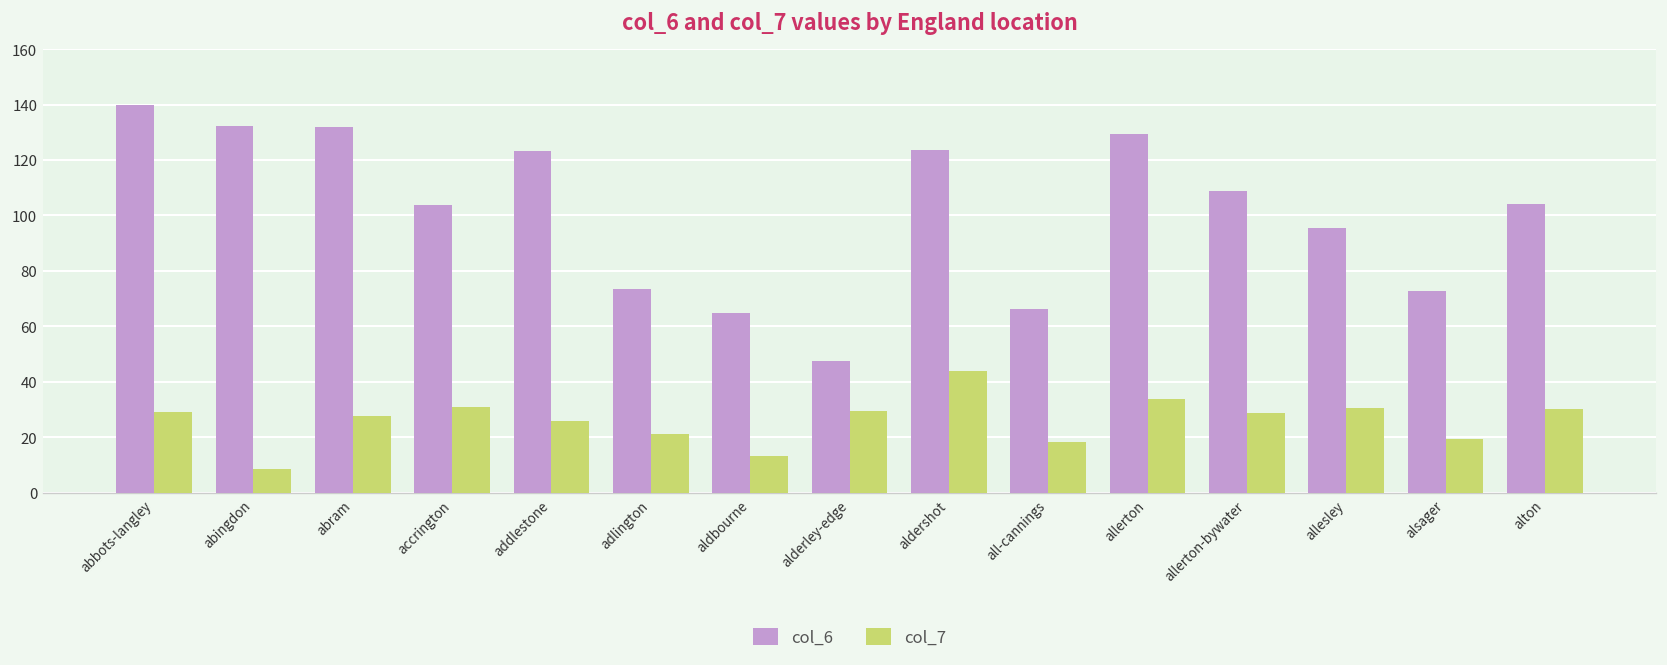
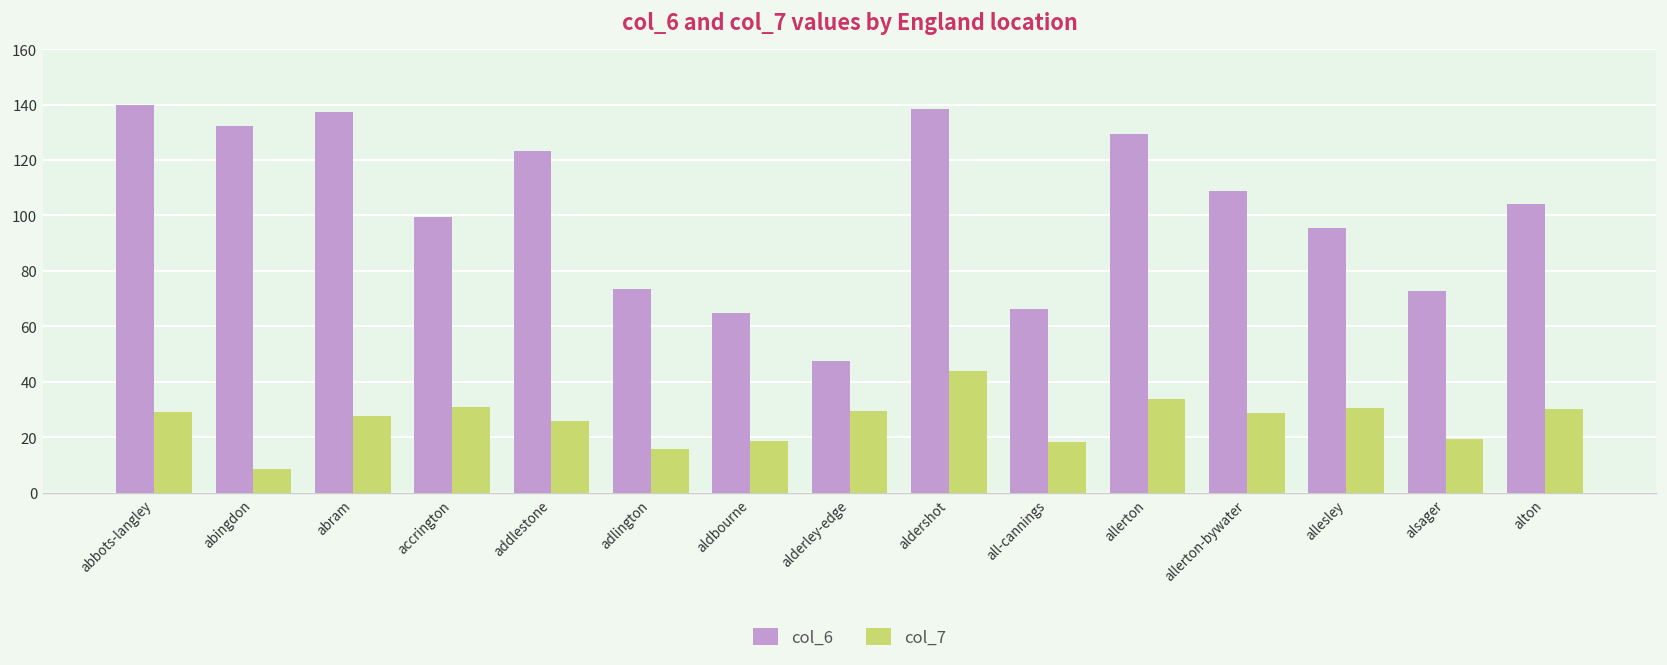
col_6, abram: 132 -> 137
col_6, accrington: 104 -> 99
col_7, adlington: 21 -> 16
col_7, aldbourne: 13 -> 19
col_6, aldershot: 123 -> 138
